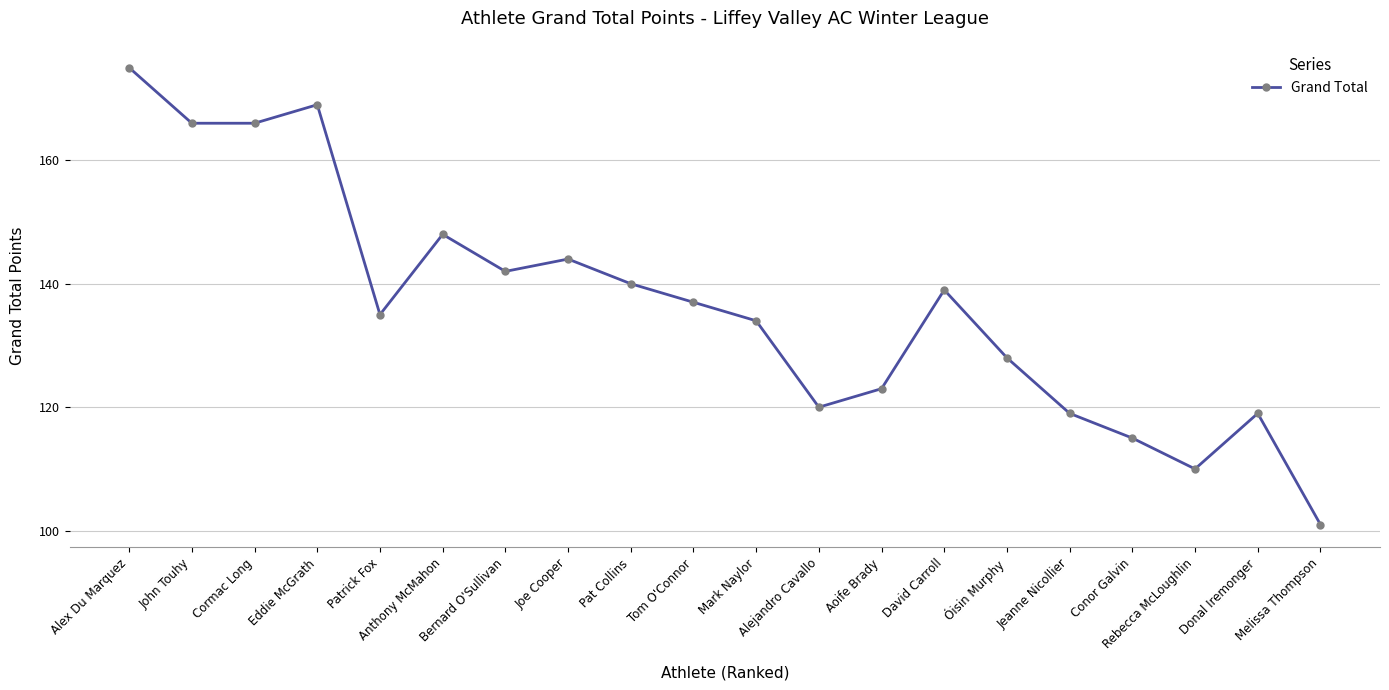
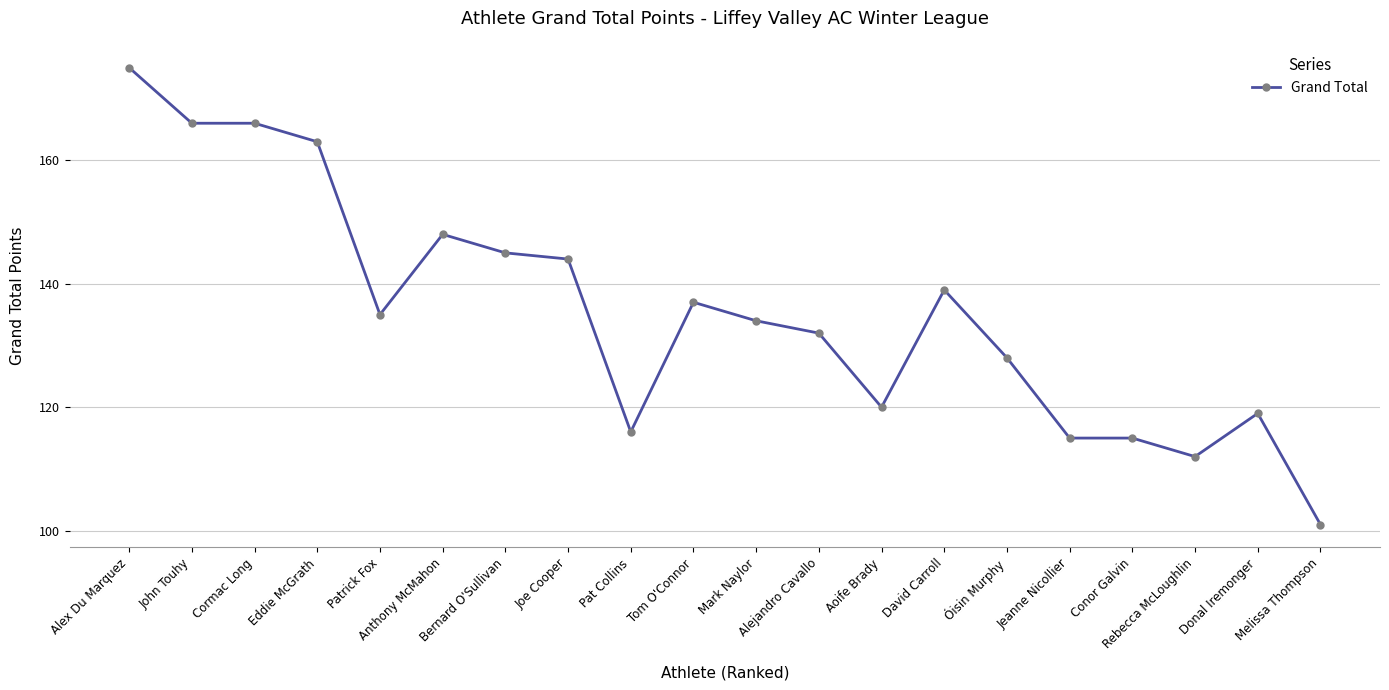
Eddie McGrath: 169 -> 163
Bernard O'Sullivan: 142 -> 145
Pat Collins: 140 -> 116
Alejandro Cavallo: 120 -> 132
Aoife Brady: 123 -> 120
Jeanne Nicollier: 119 -> 115
Rebecca McLoughlin: 110 -> 112
